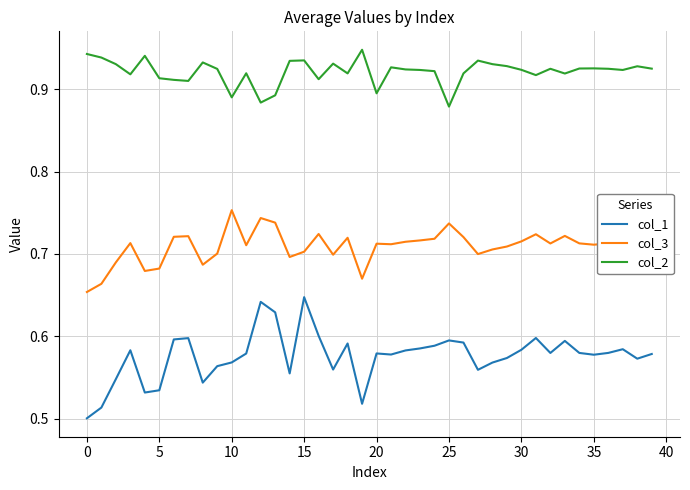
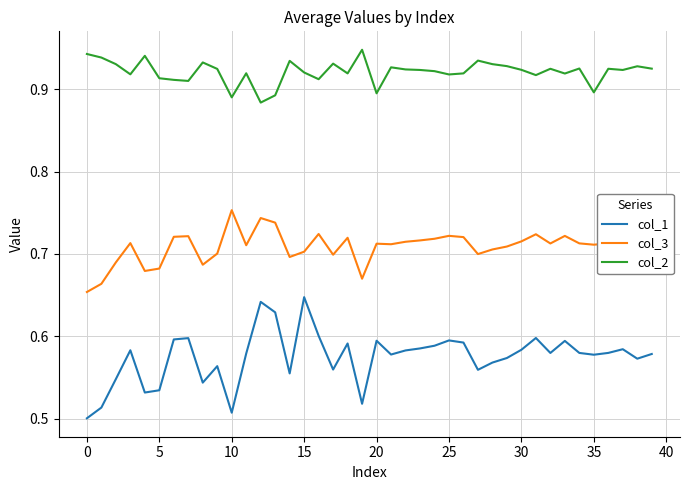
col_1, 10: 0.57 -> 0.51
col_2, 15: 0.94 -> 0.92
col_1, 20: 0.58 -> 0.59
col_3, 25: 0.74 -> 0.72
col_2, 25: 0.88 -> 0.92
col_2, 35: 0.93 -> 0.90
